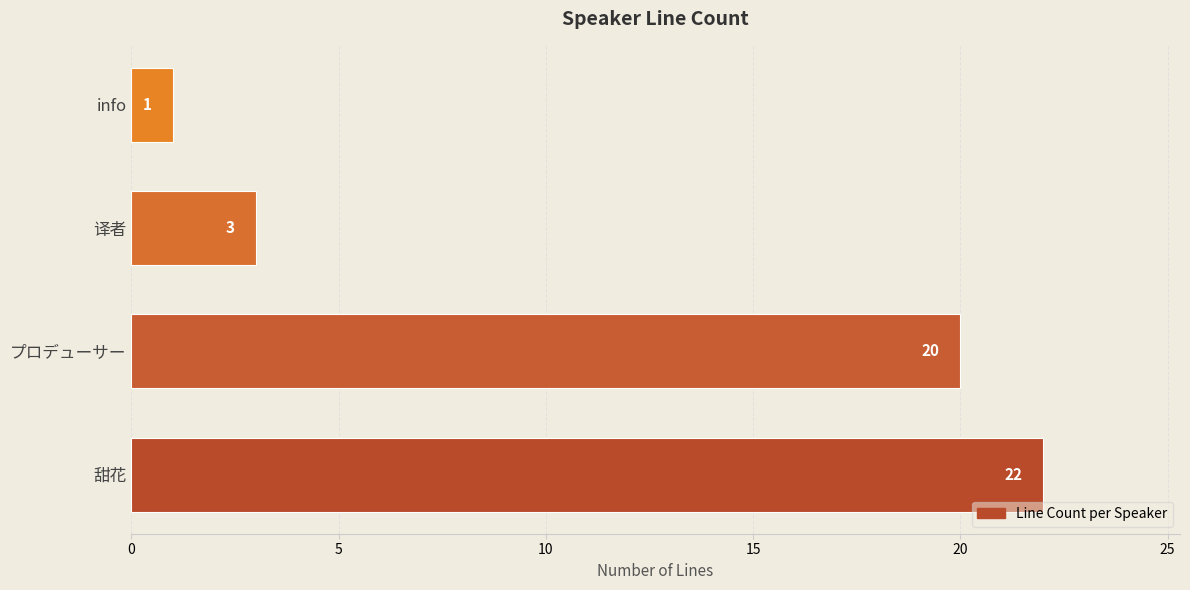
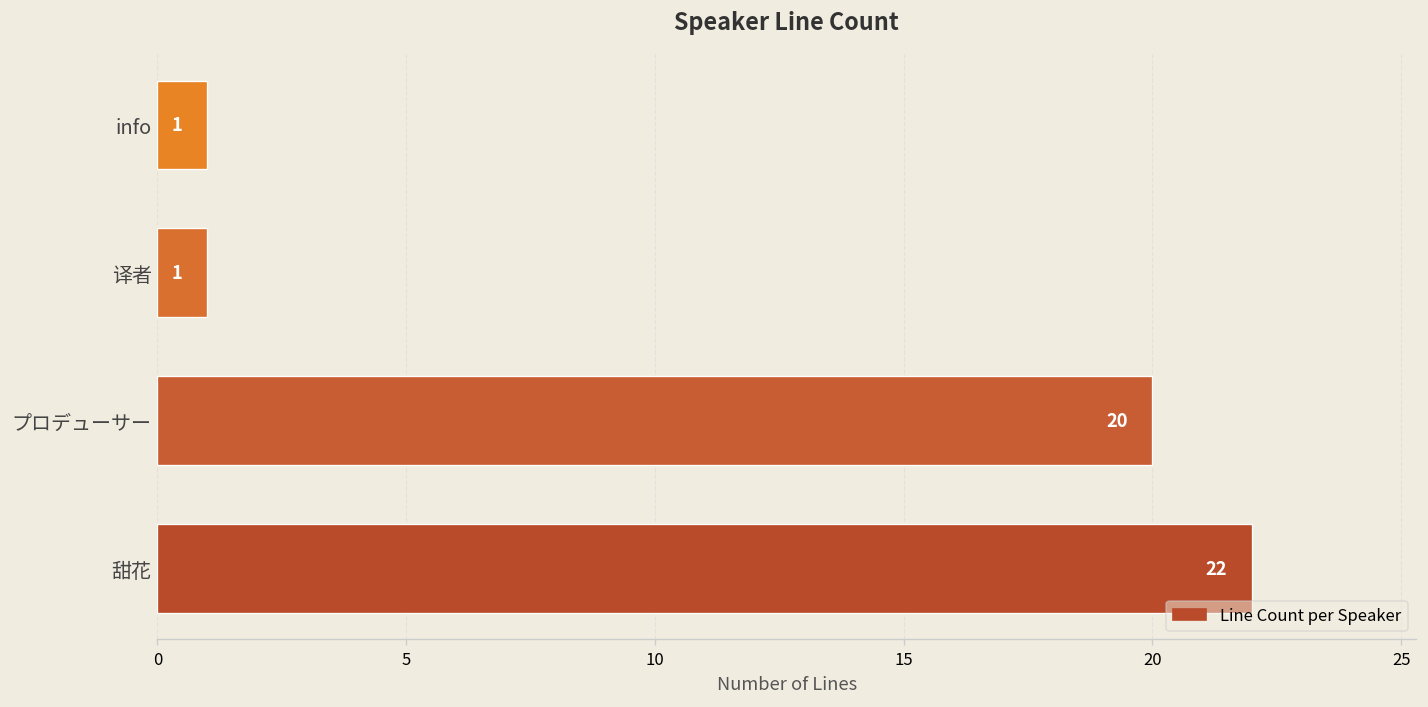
译者: 3 -> 1
